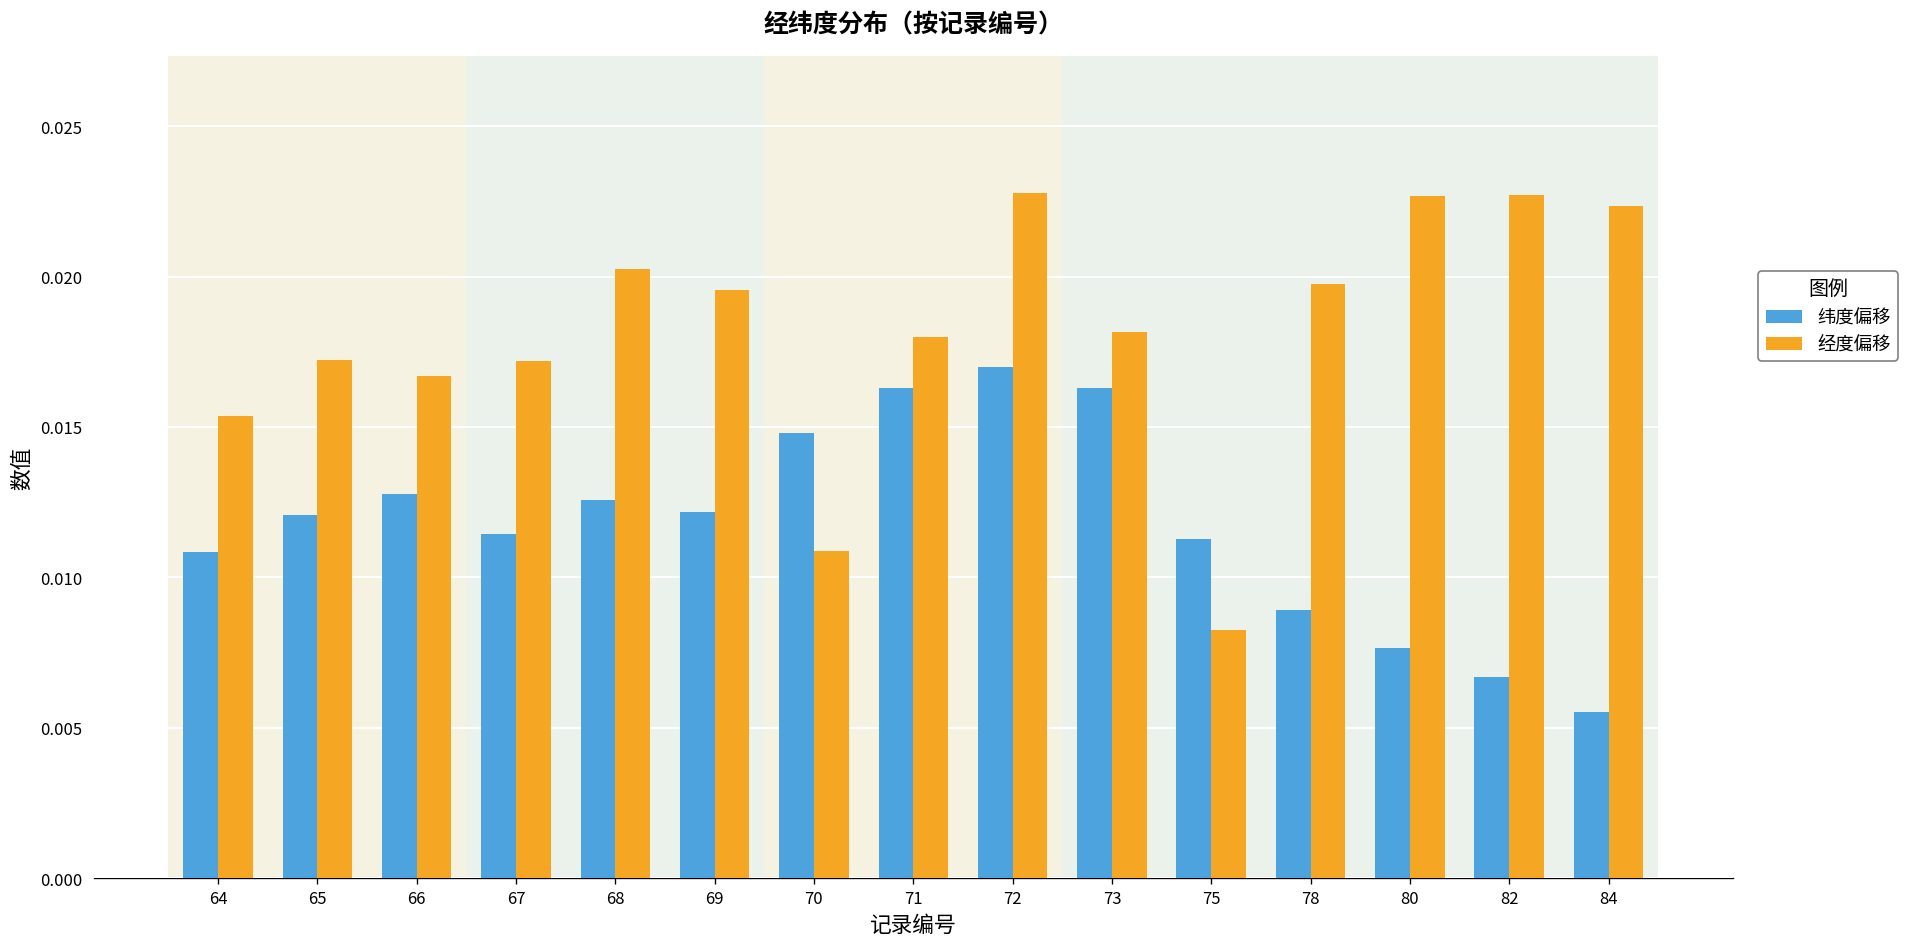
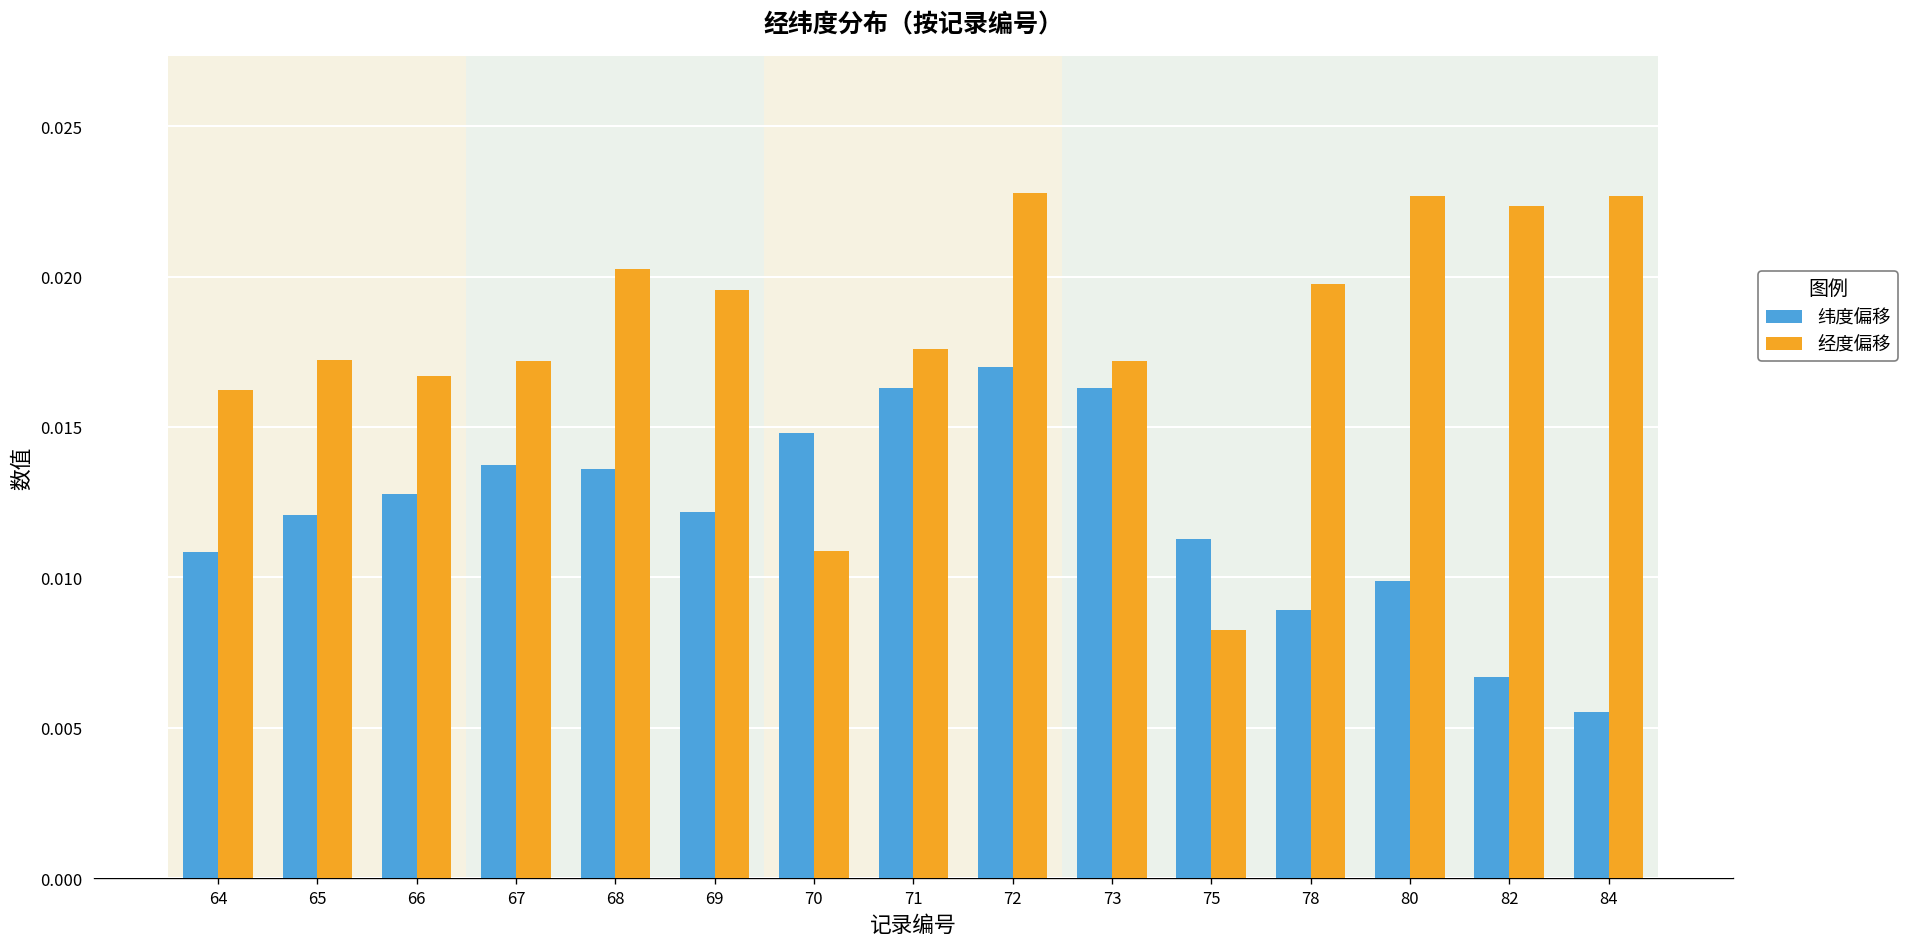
经度偏移, 64: 0.0154 -> 0.0162
纬度偏移, 67: 0.0115 -> 0.0137
纬度偏移, 68: 0.0126 -> 0.0136
经度偏移, 71: 0.0180 -> 0.0176
经度偏移, 73: 0.0182 -> 0.0172
纬度偏移, 80: 0.0076 -> 0.0099
经度偏移, 82: 0.0227 -> 0.0223
经度偏移, 84: 0.0223 -> 0.0227
